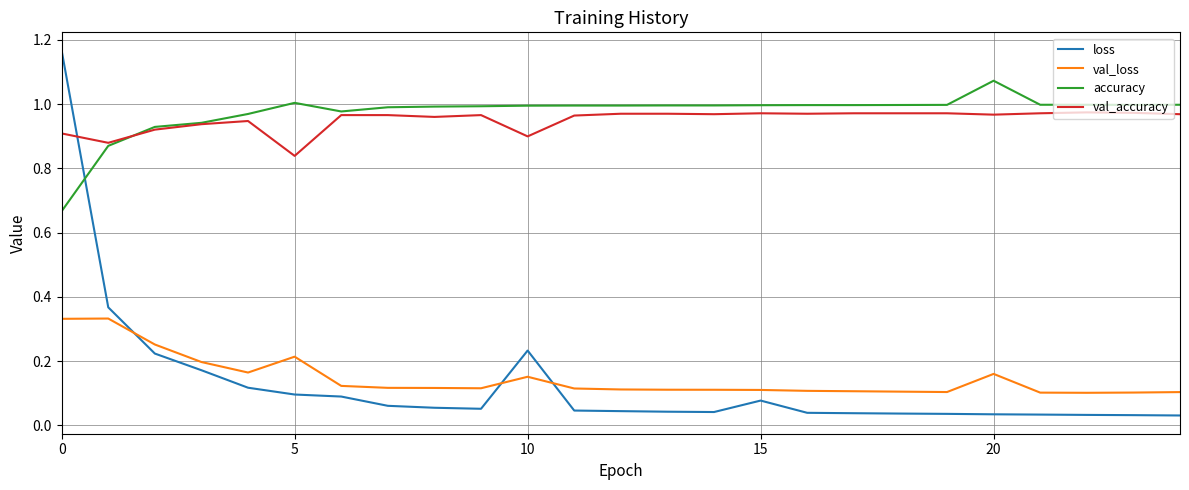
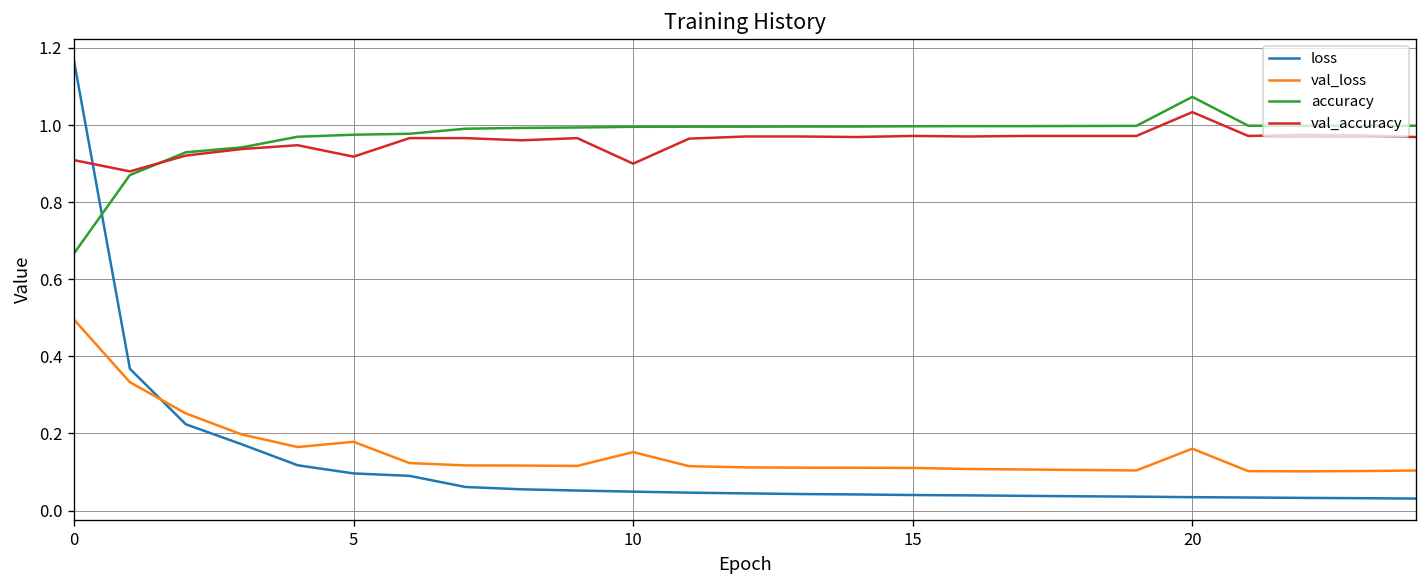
val_loss, 0: 0.33 -> 0.50
val_loss, 5: 0.21 -> 0.18
accuracy, 5: 1.00 -> 0.97
val_accuracy, 5: 0.84 -> 0.92
loss, 10: 0.23 -> 0.05
loss, 15: 0.08 -> 0.04
val_accuracy, 20: 0.97 -> 1.03
